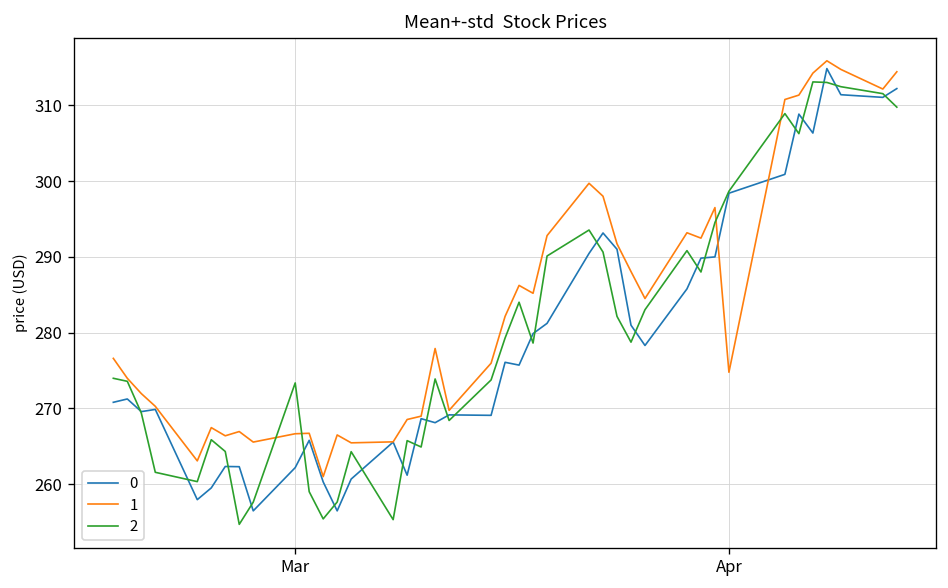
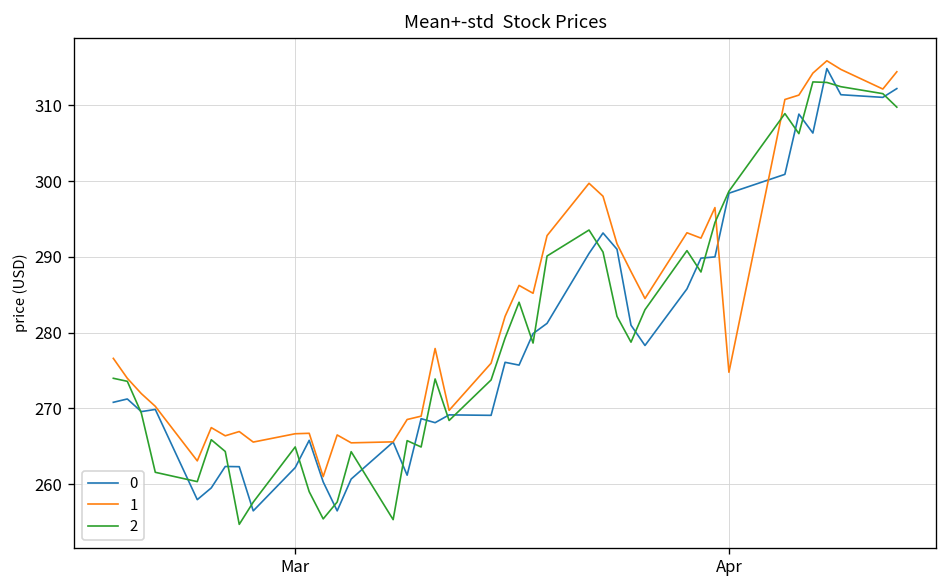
2, Mar: 273 -> 265
